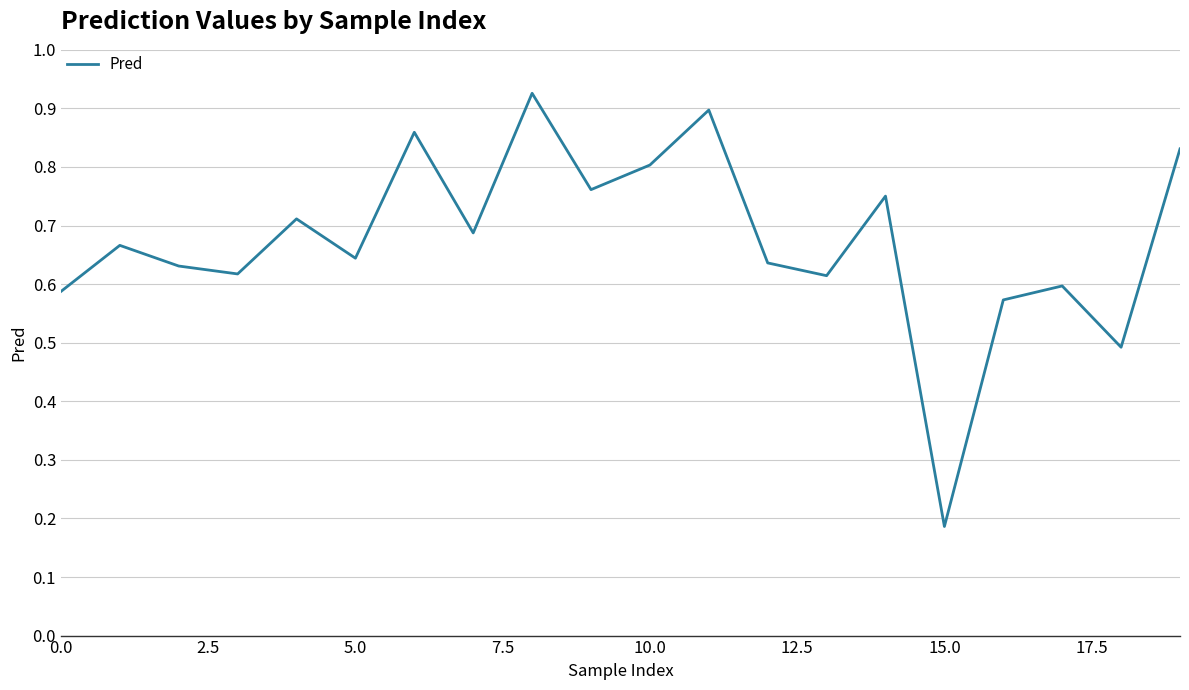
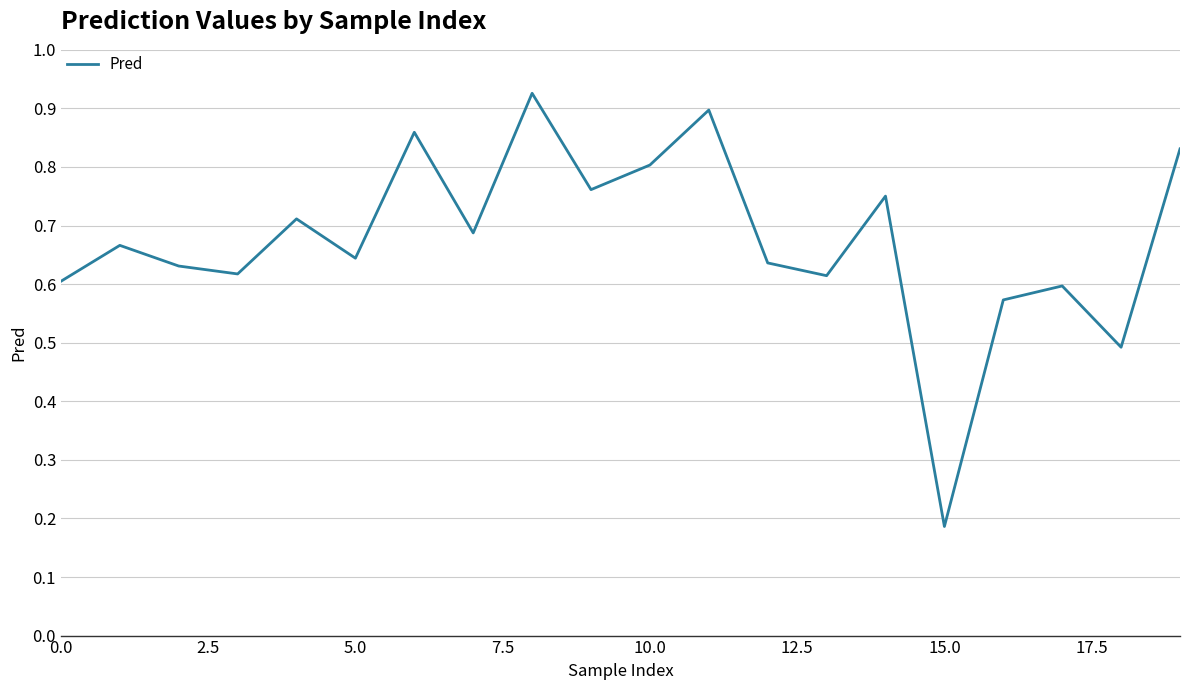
0.0: 0.59 -> 0.60
